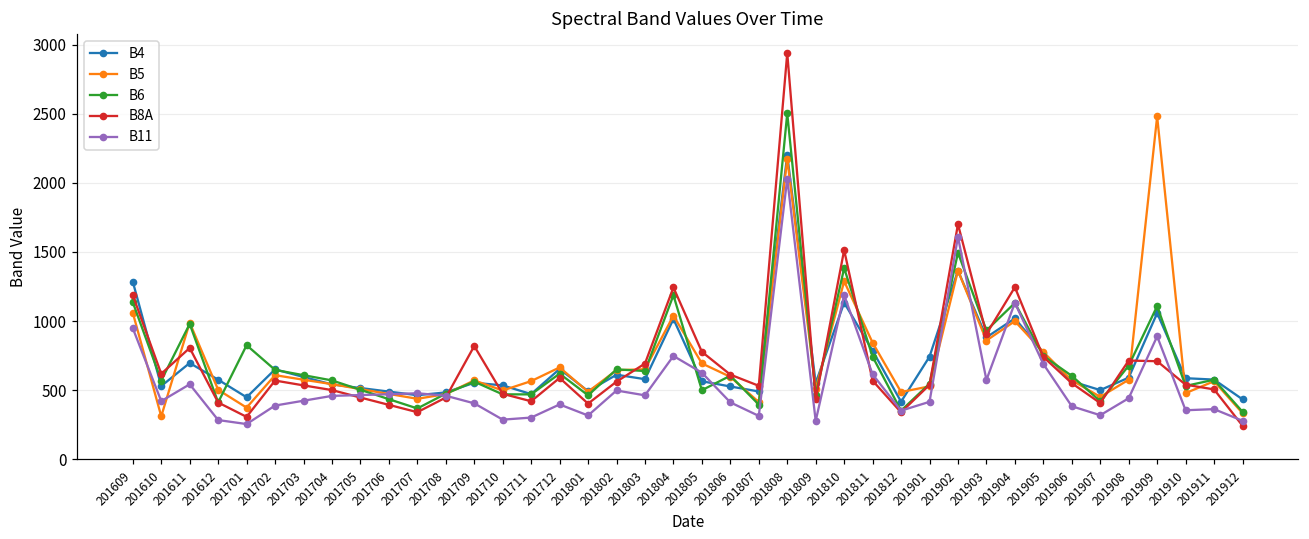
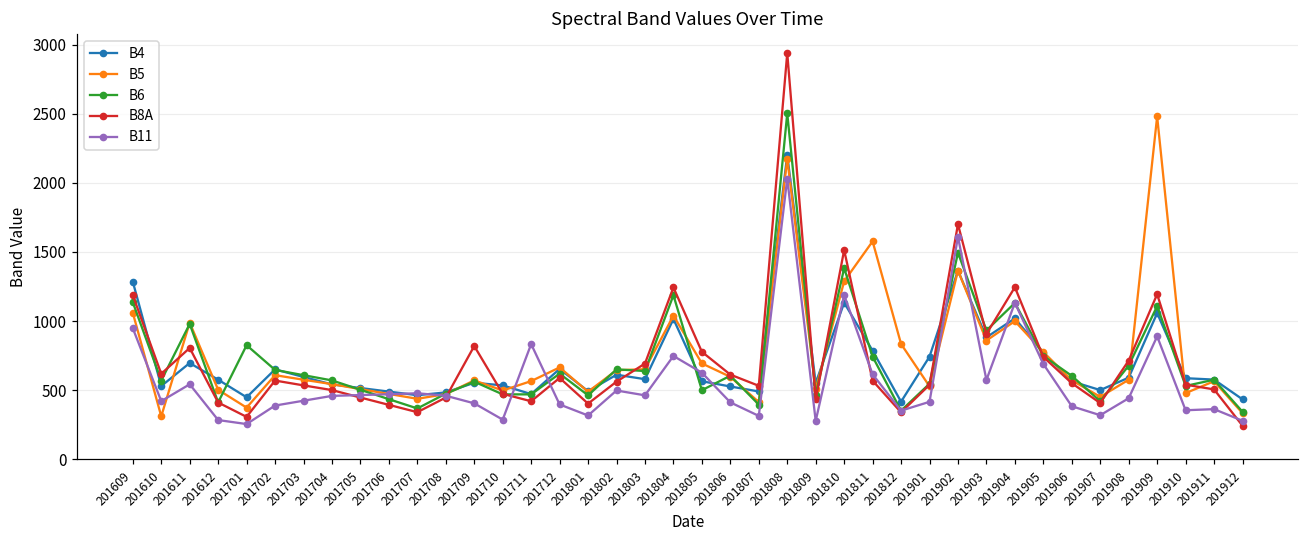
B11, 201711: 300 -> 830
B5, 201811: 840 -> 1580
B5, 201812: 490 -> 830
B8A, 201909: 710 -> 1190
